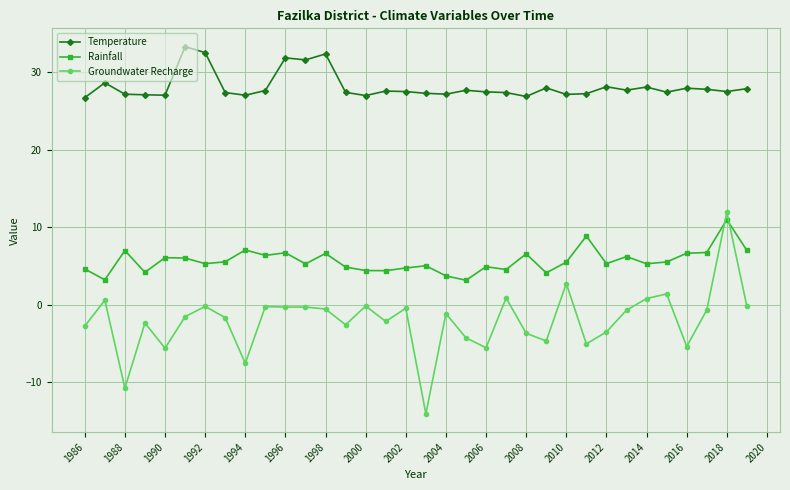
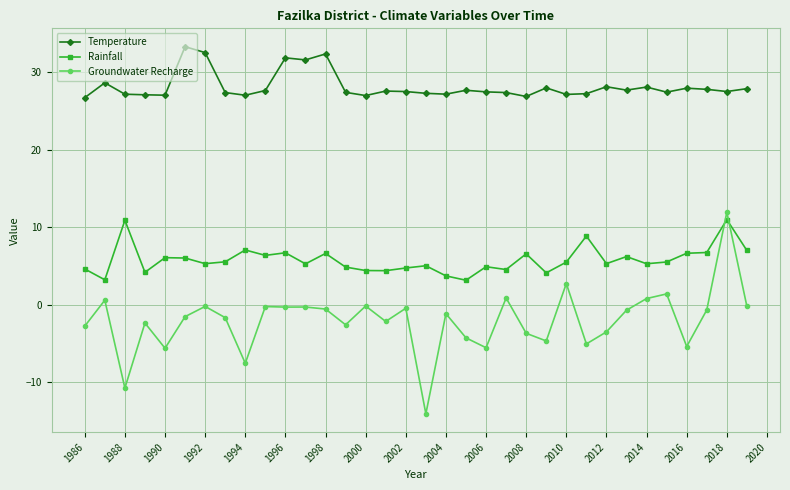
Rainfall, 1988: 7 -> 11
